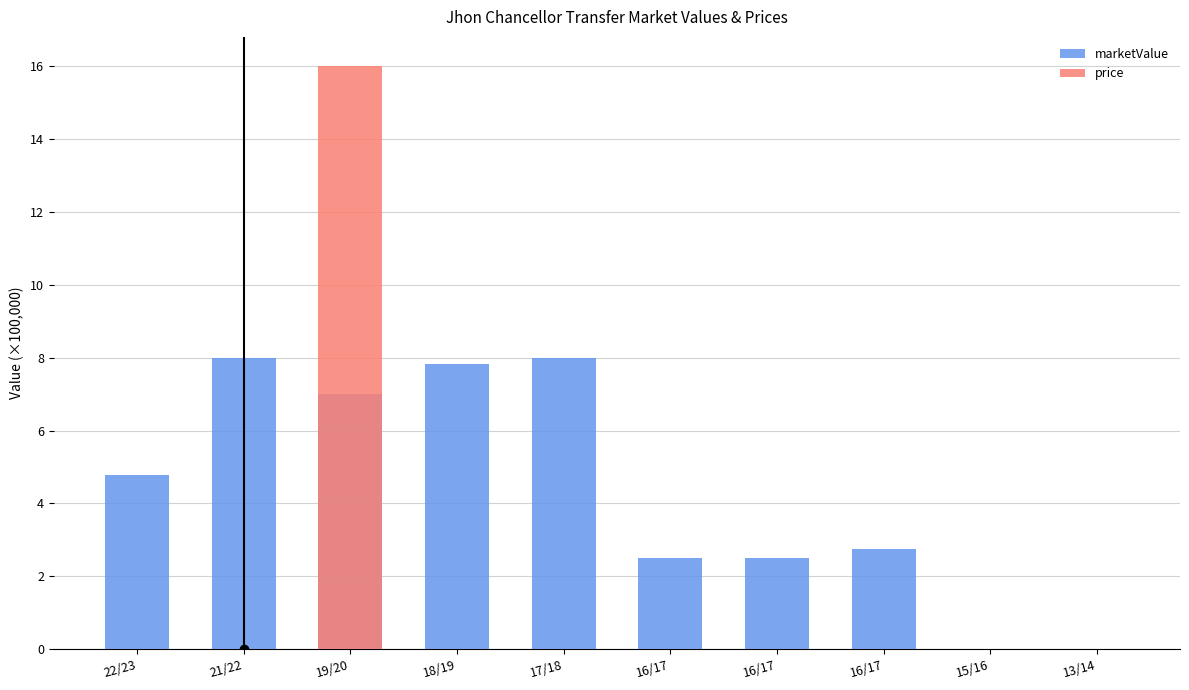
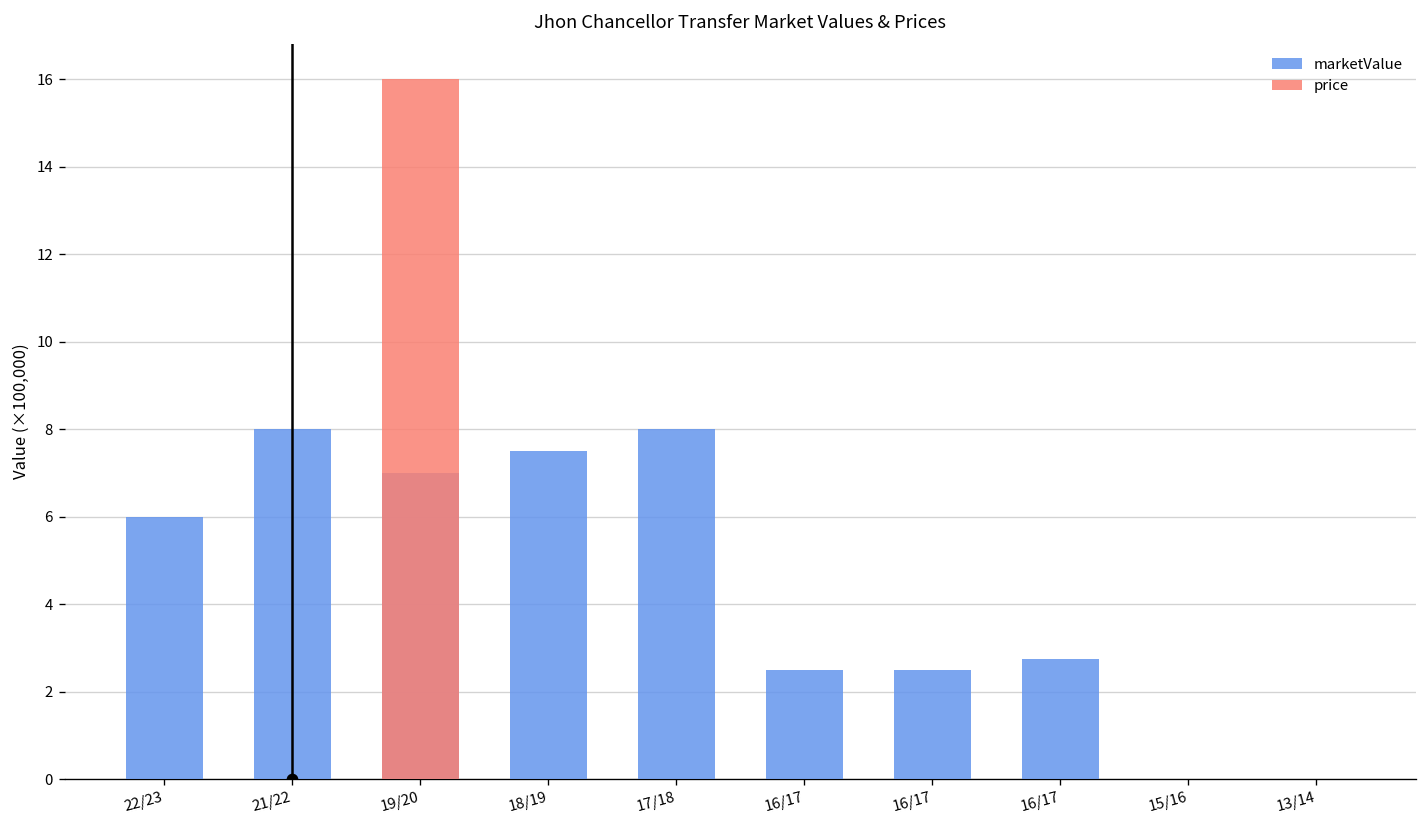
marketValue, 22/23: 4.8 -> 6.0
marketValue, 18/19: 7.8 -> 7.5
